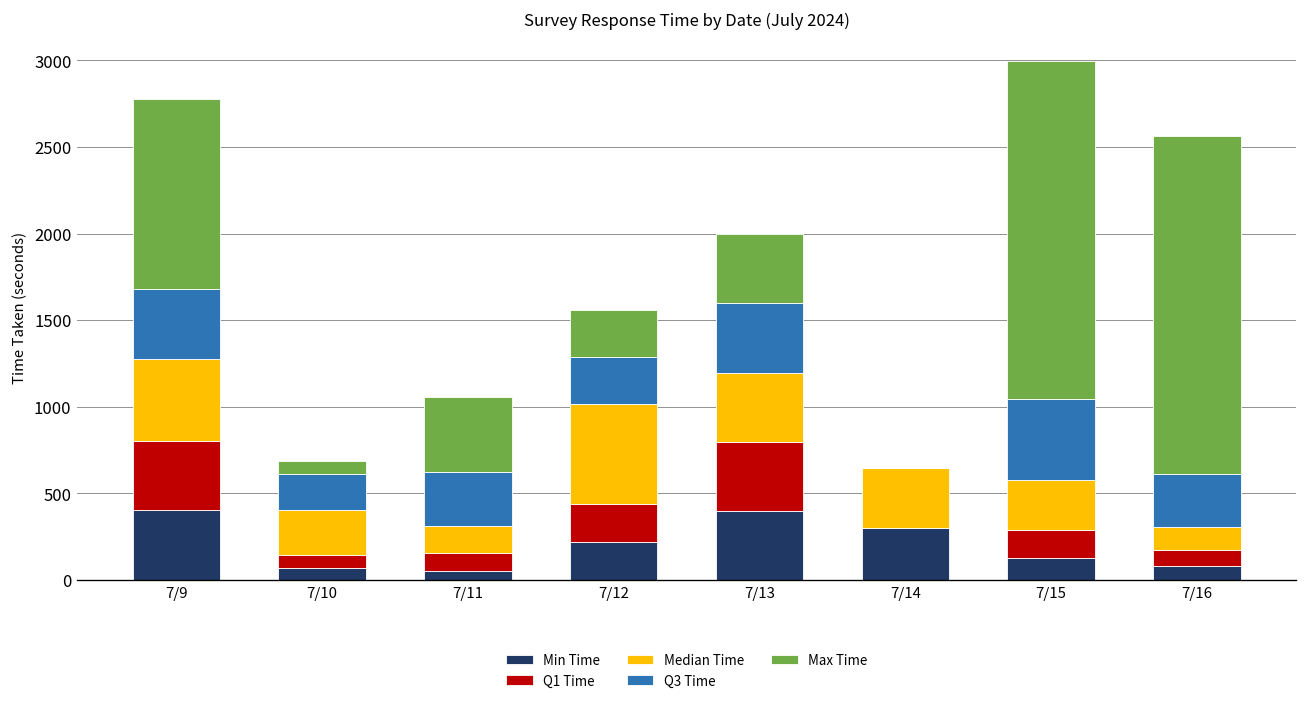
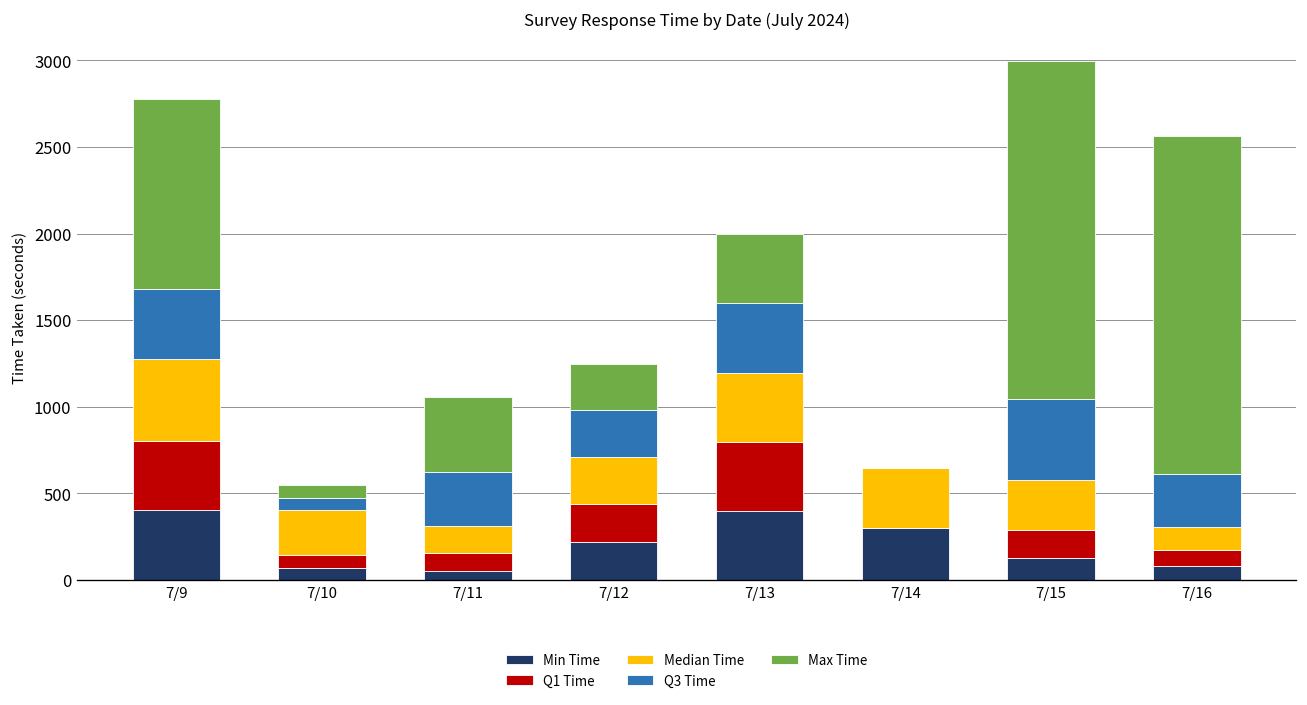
Q3 Time, 7/10: 210 -> 70
Median Time, 7/12: 580 -> 270
